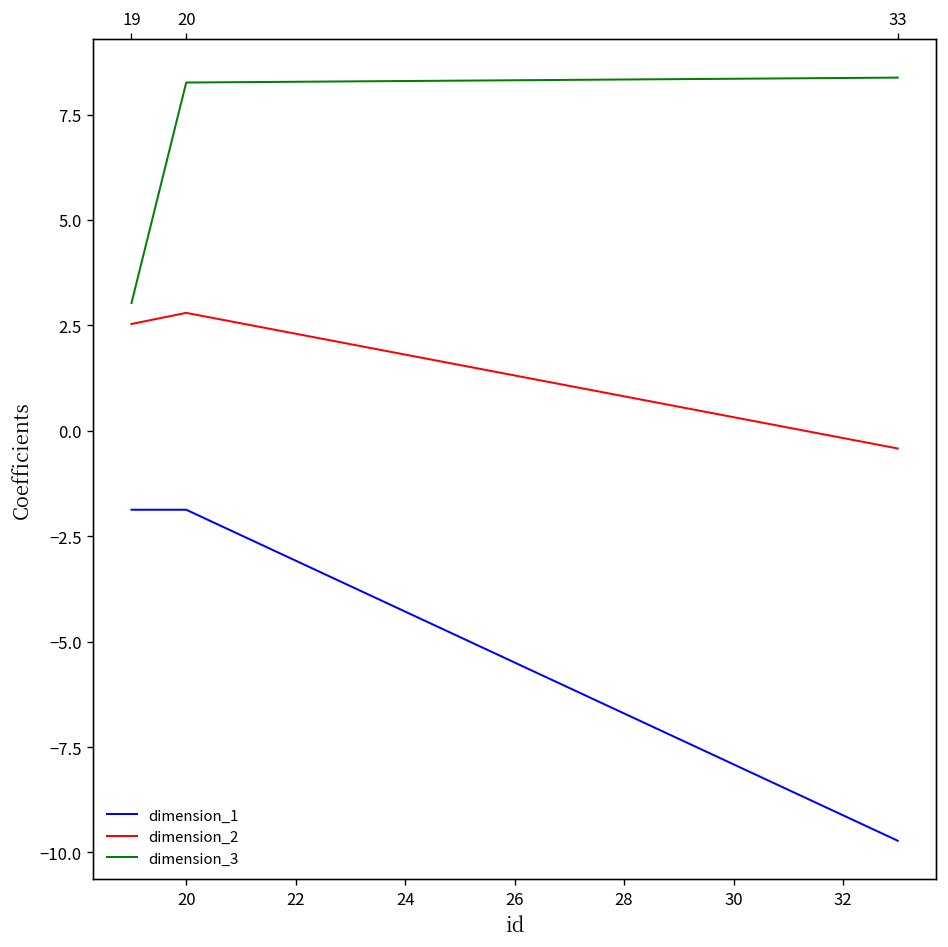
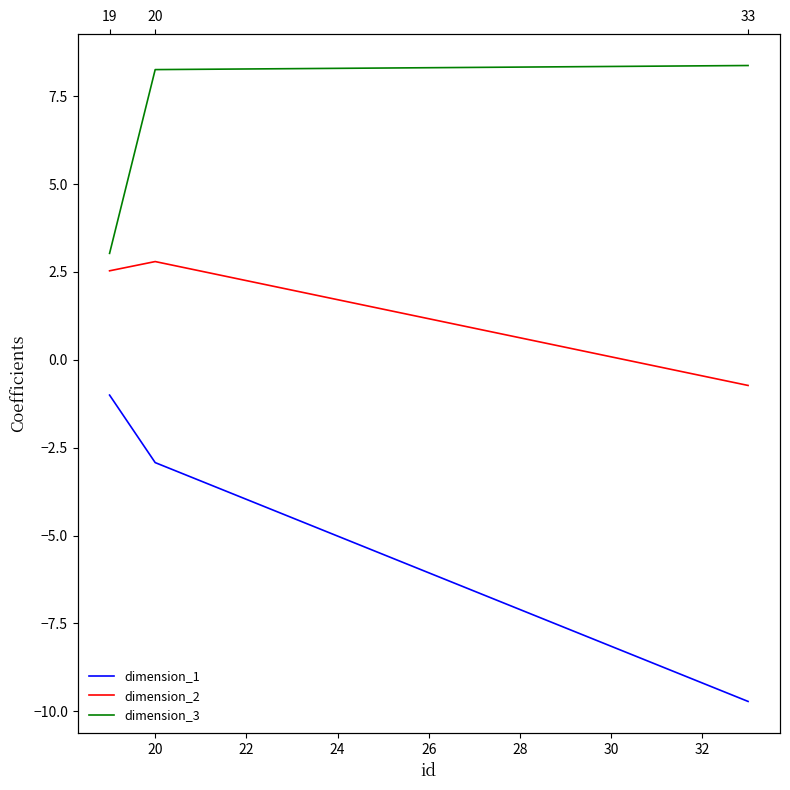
dimension_1, 19: -1.9 -> -1.0
dimension_1, 20: -1.9 -> -2.9
dimension_2, 33: -0.4 -> -0.7
